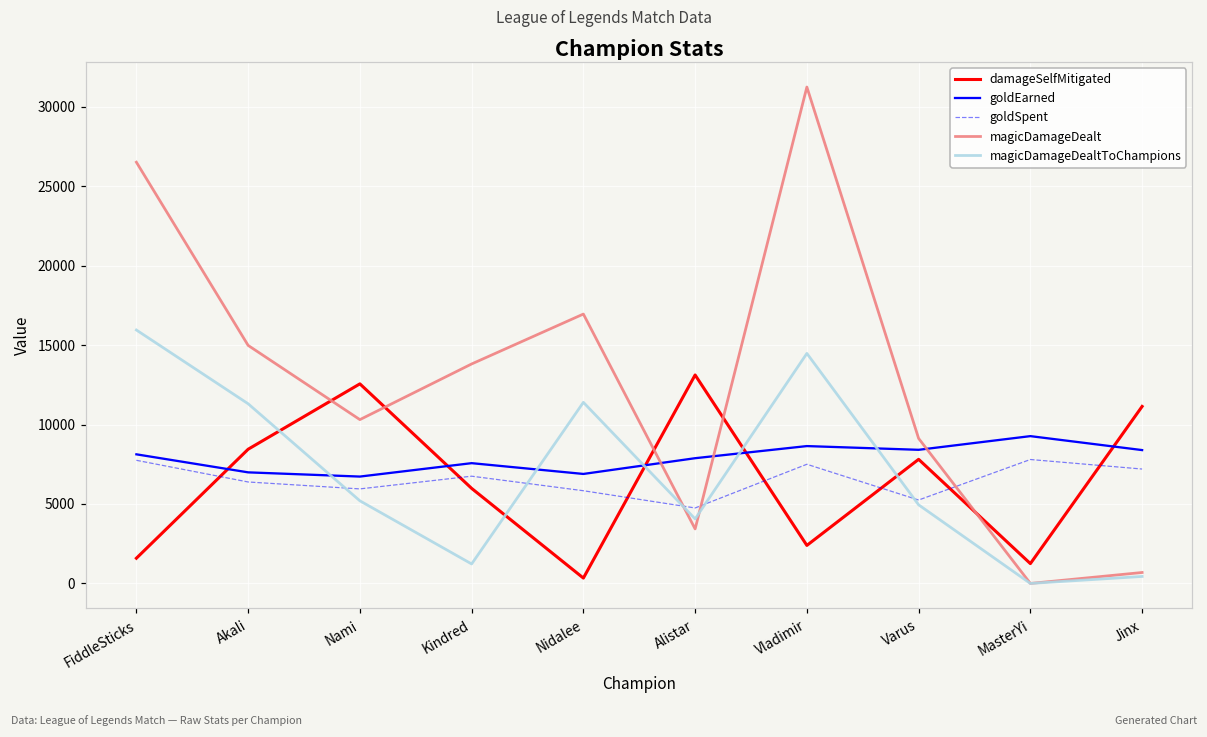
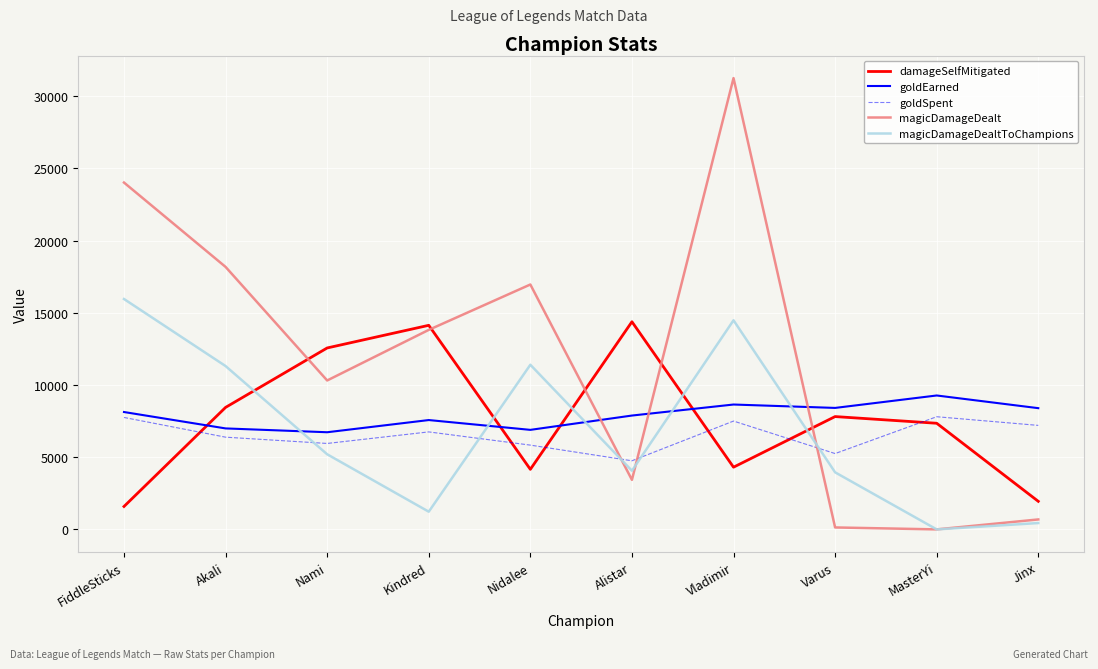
magicDamageDealt, FiddleSticks: 26500 -> 24000
magicDamageDealt, Akali: 15000 -> 18200
damageSelfMitigated, Kindred: 6000 -> 14100
damageSelfMitigated, Nidalee: 300 -> 4200
damageSelfMitigated, Alistar: 13100 -> 14400
damageSelfMitigated, Vladimir: 2400 -> 4300
magicDamageDealt, Varus: 9100 -> 100
magicDamageDealtToChampions, Varus: 4900 -> 4000
damageSelfMitigated, MasterYi: 1200 -> 7300
damageSelfMitigated, Jinx: 11100 -> 1900
